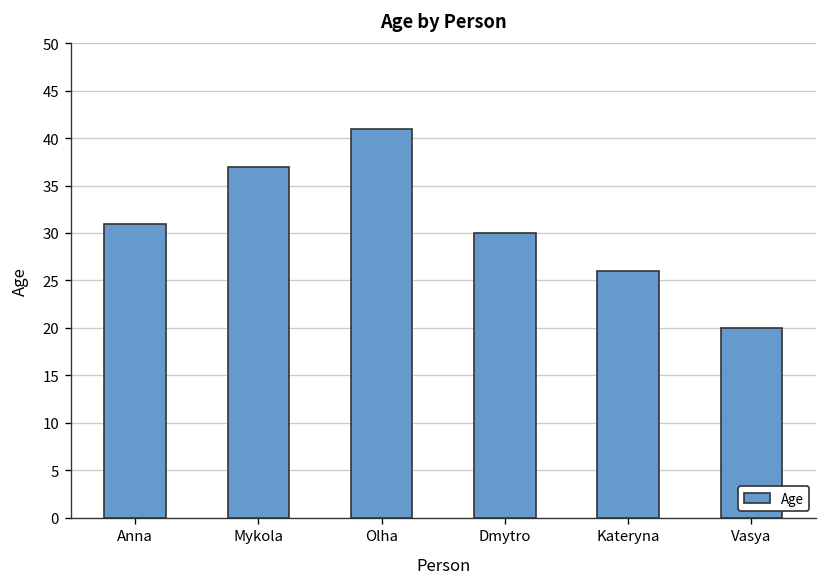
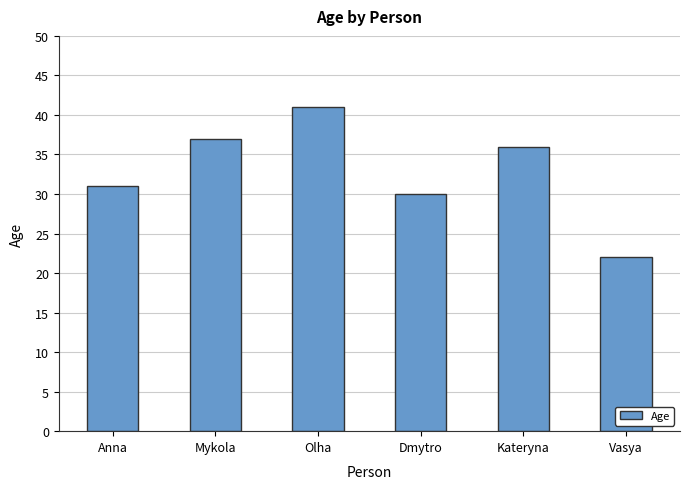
Kateryna: 26 -> 36
Vasya: 20 -> 22
